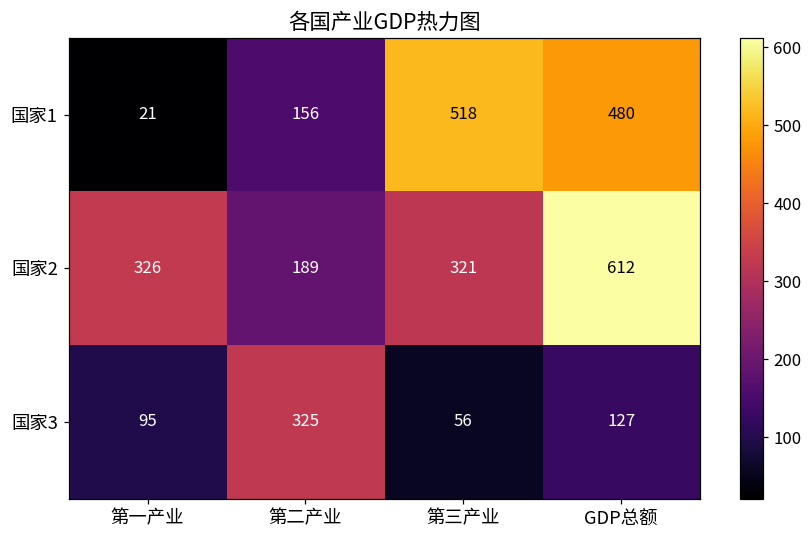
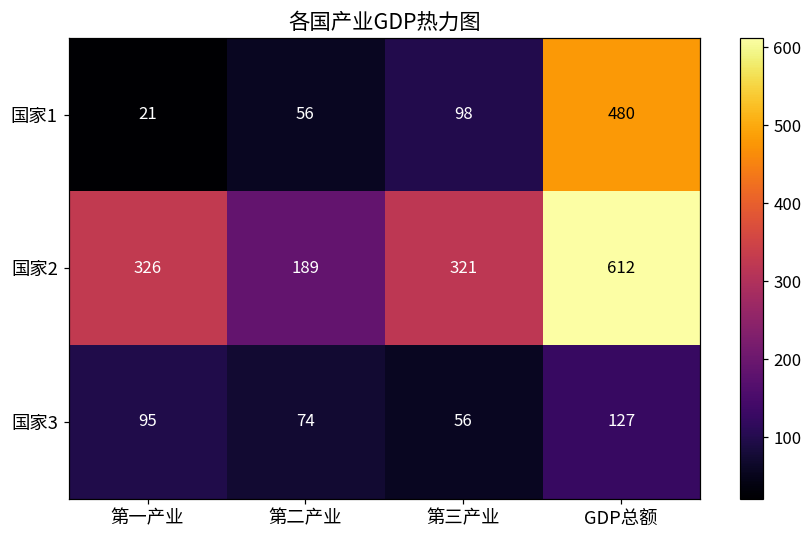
国家1, 第二产业: 156 -> 56
国家1, 第三产业: 518 -> 98
国家3, 第二产业: 325 -> 74
